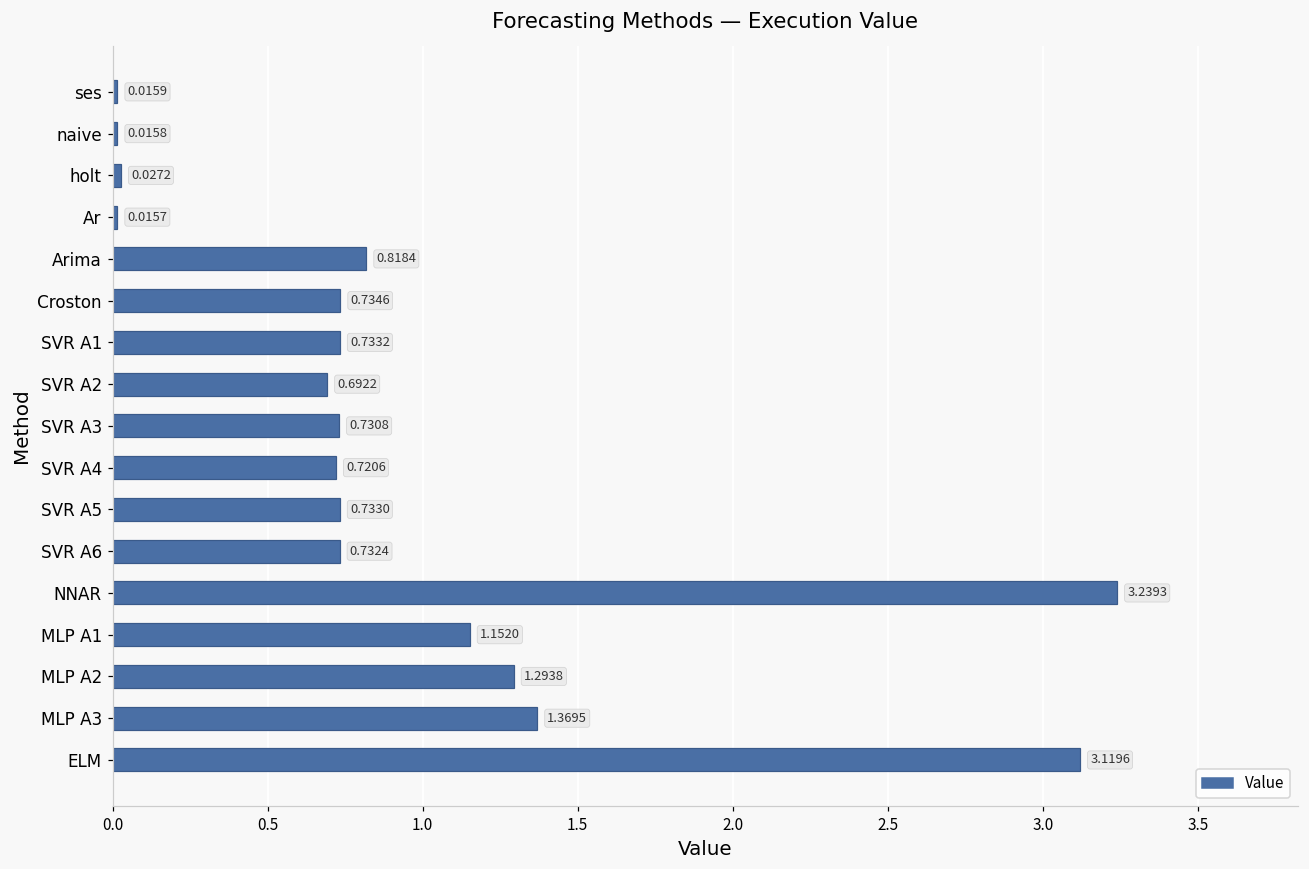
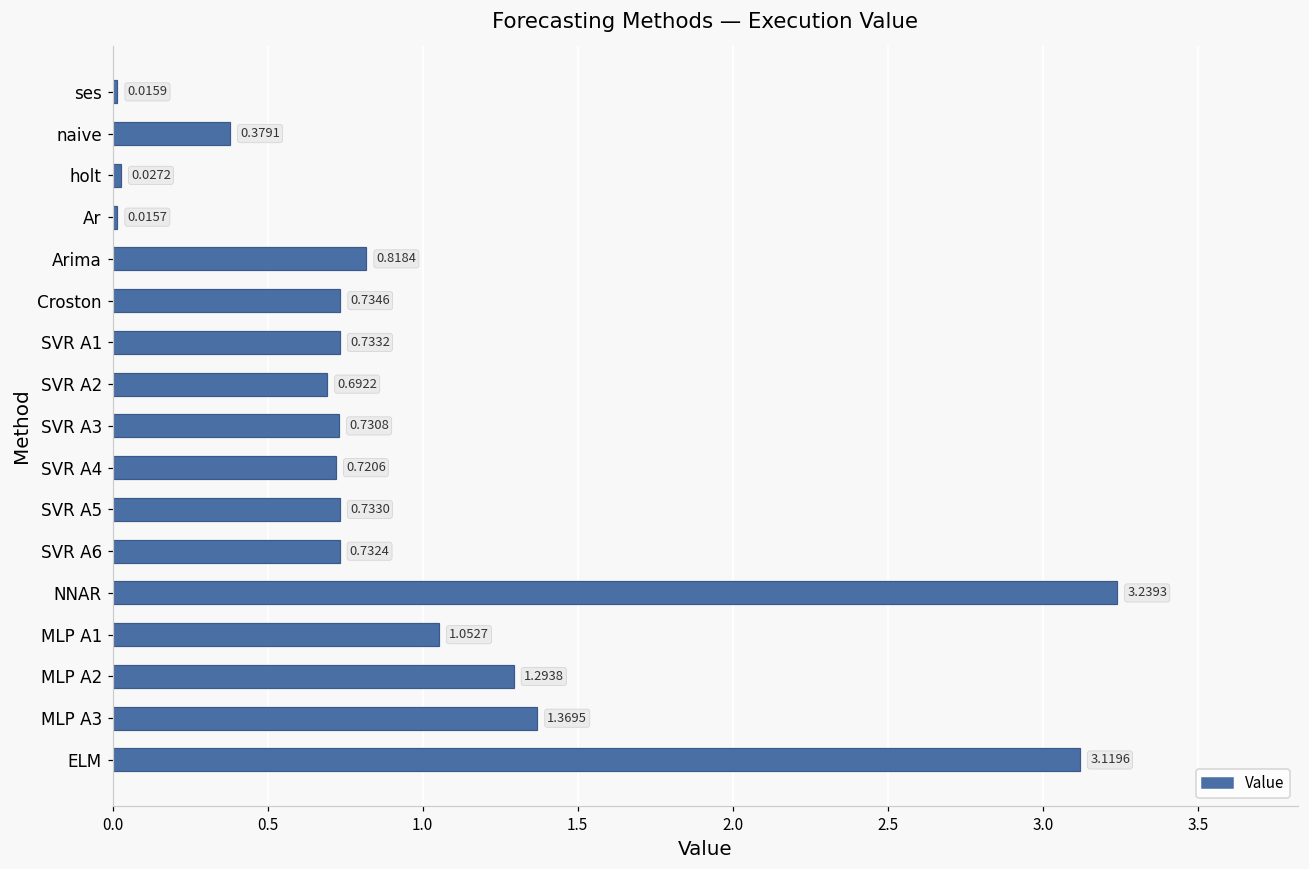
naive: 0.0158 -> 0.3791
MLP A1: 1.1520 -> 1.0527
